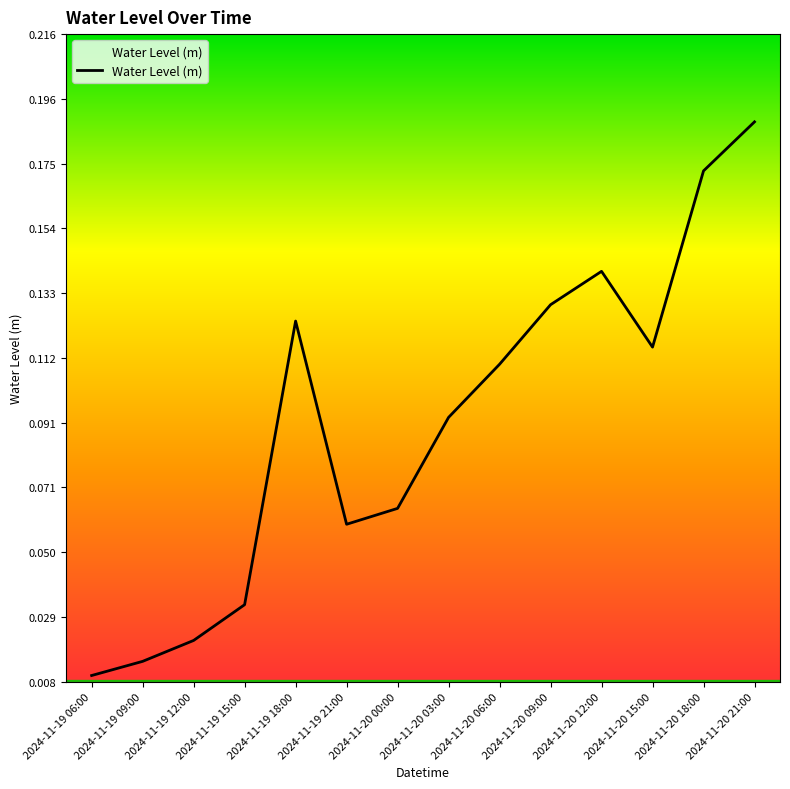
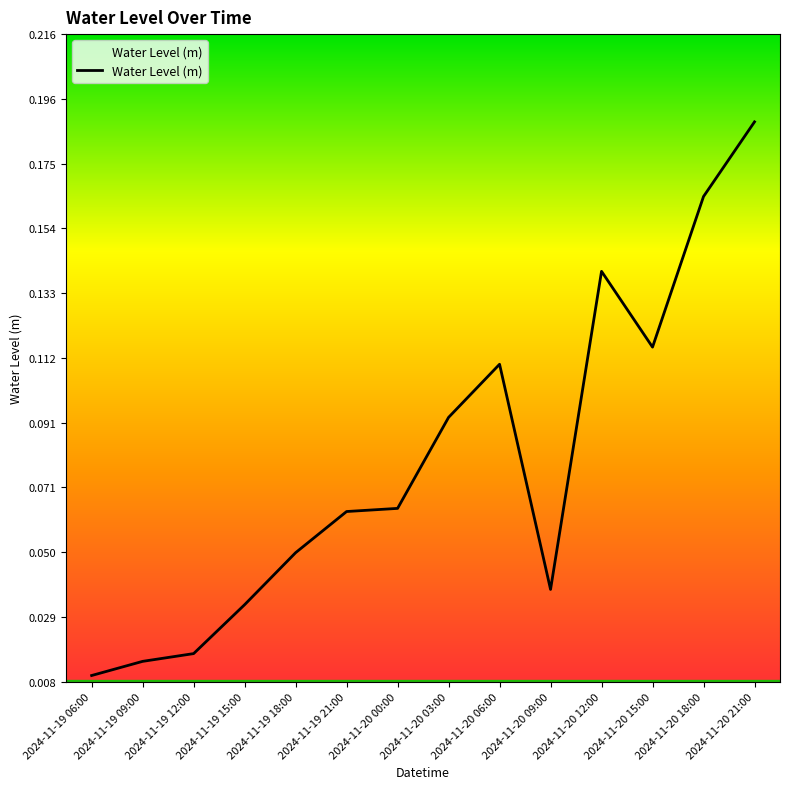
2024-11-19 12:00: 0.021 -> 0.017
2024-11-19 18:00: 0.124 -> 0.050
2024-11-19 21:00: 0.059 -> 0.063
2024-11-20 09:00: 0.129 -> 0.038
2024-11-20 18:00: 0.172 -> 0.164
